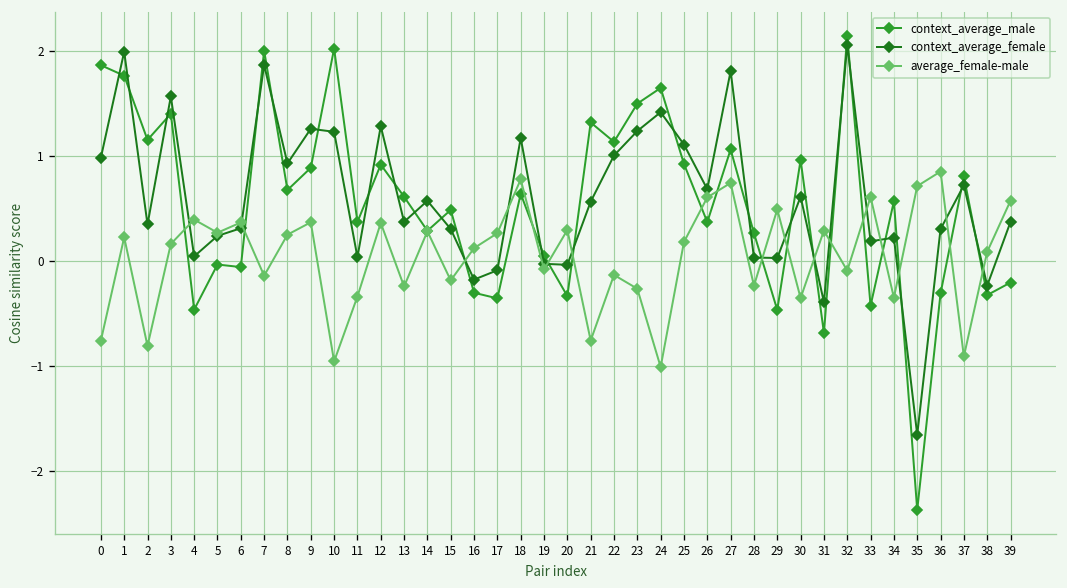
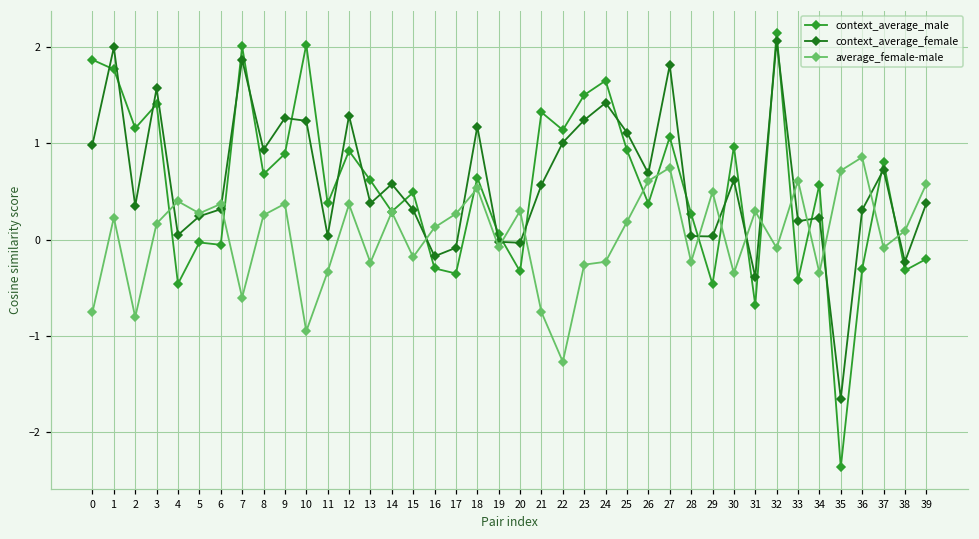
average_female-male, 7: -0.1 -> -0.6
average_female-male, 18: 0.8 -> 0.5
average_female-male, 22: -0.1 -> -1.3
average_female-male, 24: -1.0 -> -0.2
average_female-male, 37: -0.9 -> -0.1
